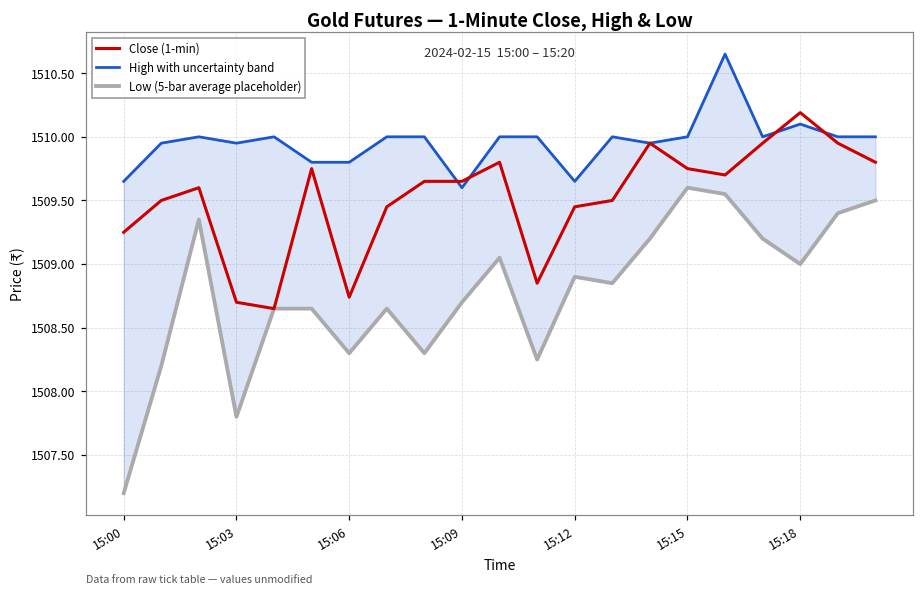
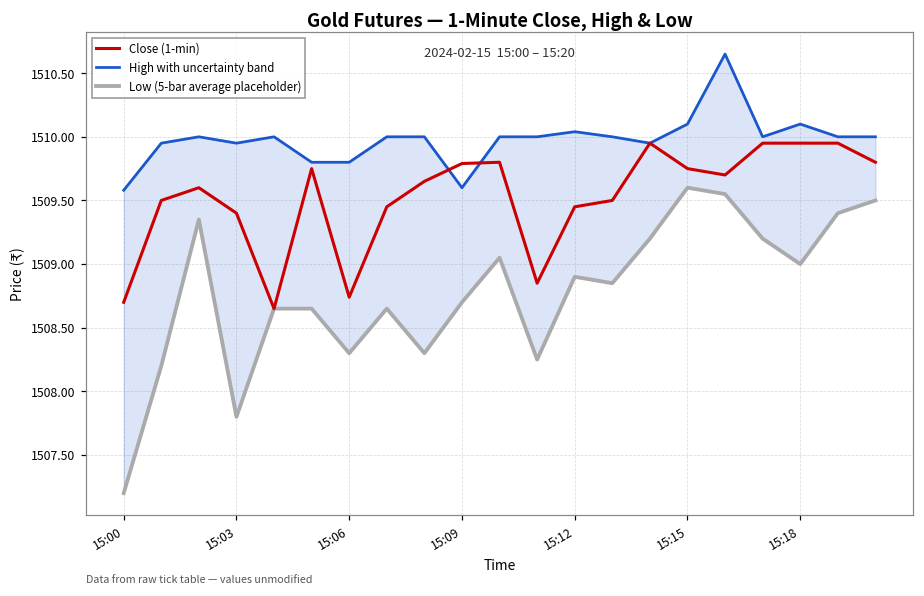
Close (1-min), 15:00: 1509.25 -> 1508.70
High with uncertainty band, 15:00: 1509.65 -> 1509.58
Close (1-min), 15:03: 1508.7 -> 1509.4
Close (1-min), 15:09: 1509.65 -> 1509.79
High with uncertainty band, 15:12: 1509.65 -> 1510.04
High with uncertainty band, 15:15: 1510.0 -> 1510.1
Close (1-min), 15:18: 1510.19 -> 1509.95
